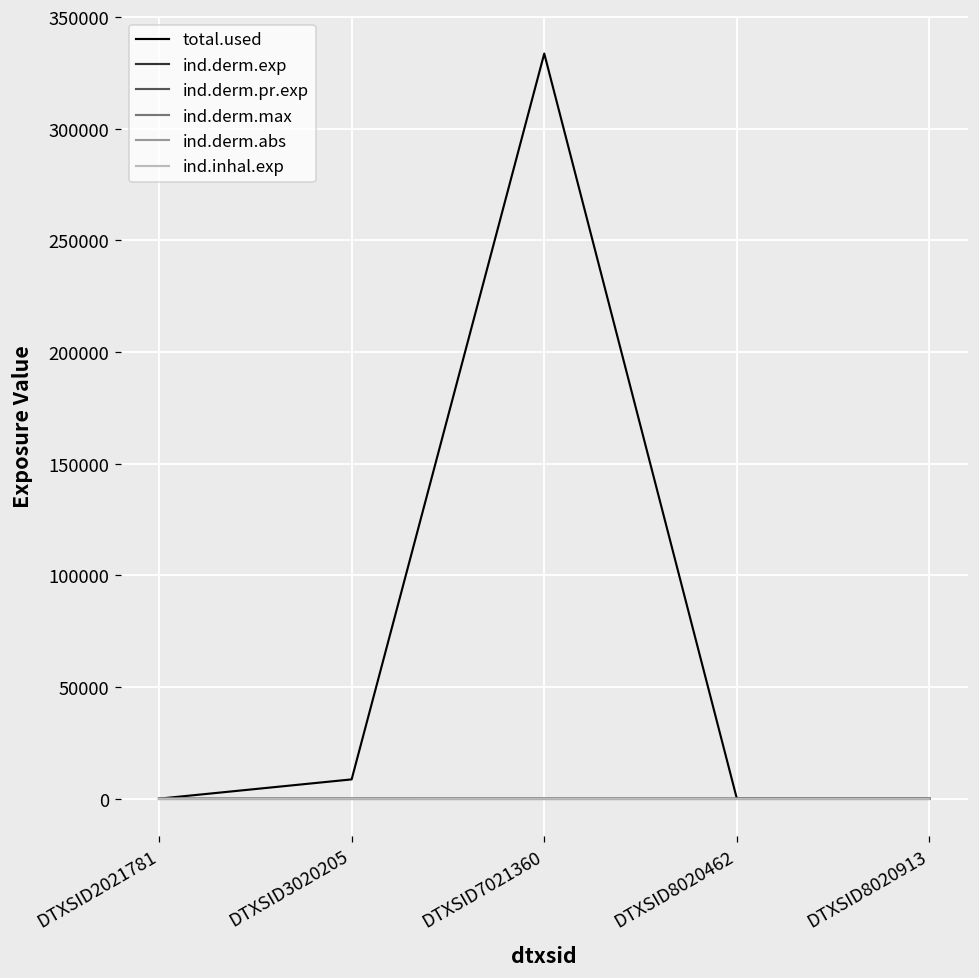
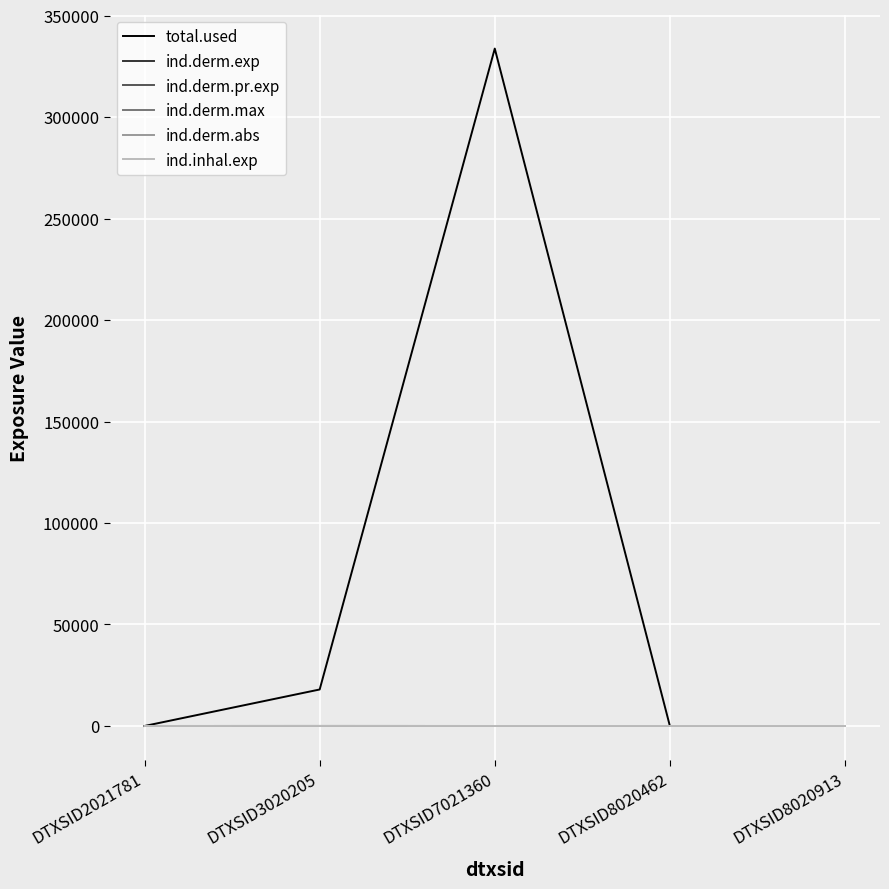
total.used, DTXSID3020205: 9000 -> 18000
